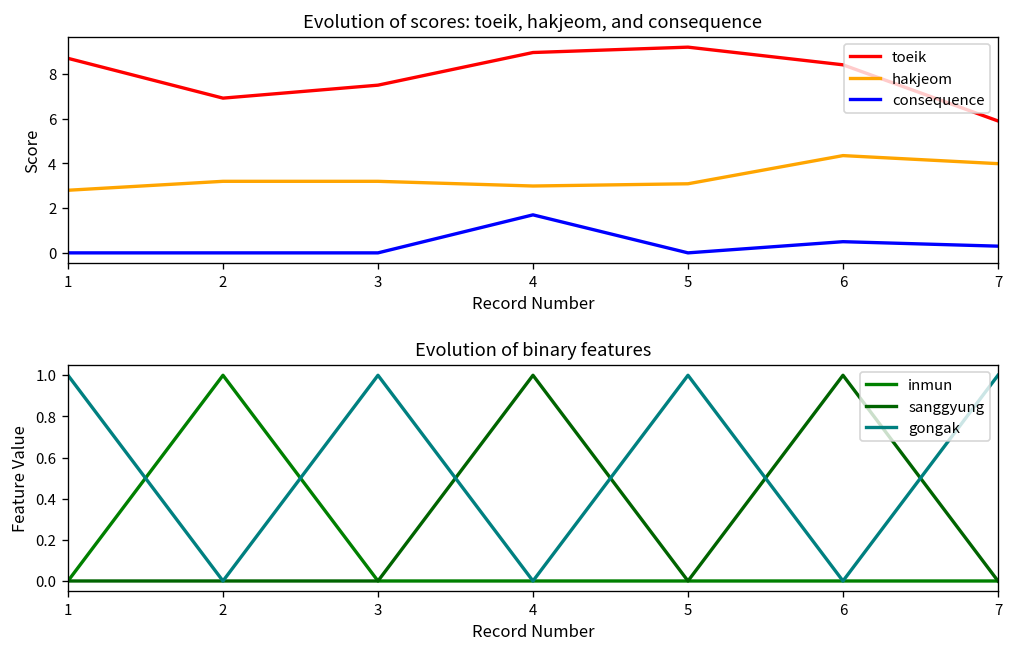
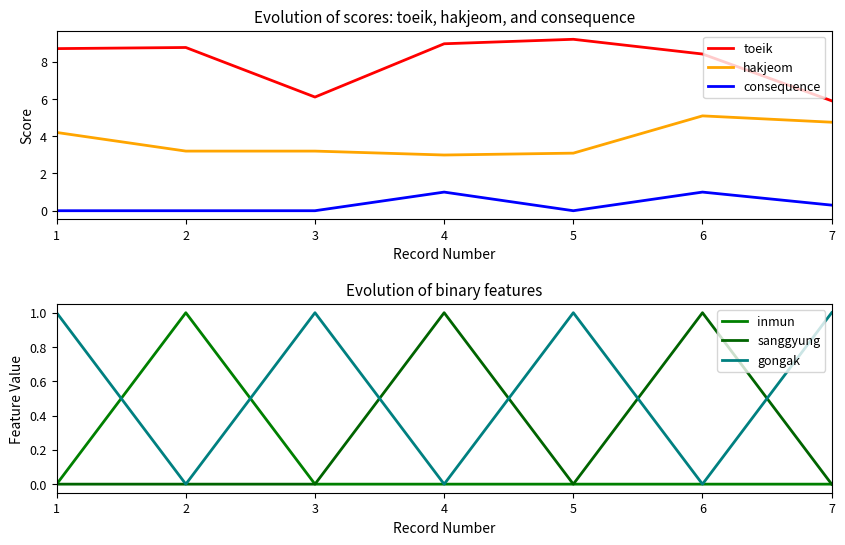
Evolution of scores: toeik, hakjeom, and consequence, hakjeom, 1: 2.8 -> 4.2
Evolution of scores: toeik, hakjeom, and consequence, toeik, 2: 6.9 -> 8.8
Evolution of scores: toeik, hakjeom, and consequence, toeik, 3: 7.5 -> 6.1
Evolution of scores: toeik, hakjeom, and consequence, consequence, 4: 1.7 -> 1.0
Evolution of scores: toeik, hakjeom, and consequence, hakjeom, 6: 4.4 -> 5.1
Evolution of scores: toeik, hakjeom, and consequence, consequence, 6: 0.5 -> 1.0
Evolution of scores: toeik, hakjeom, and consequence, hakjeom, 7: 4.0 -> 4.8
